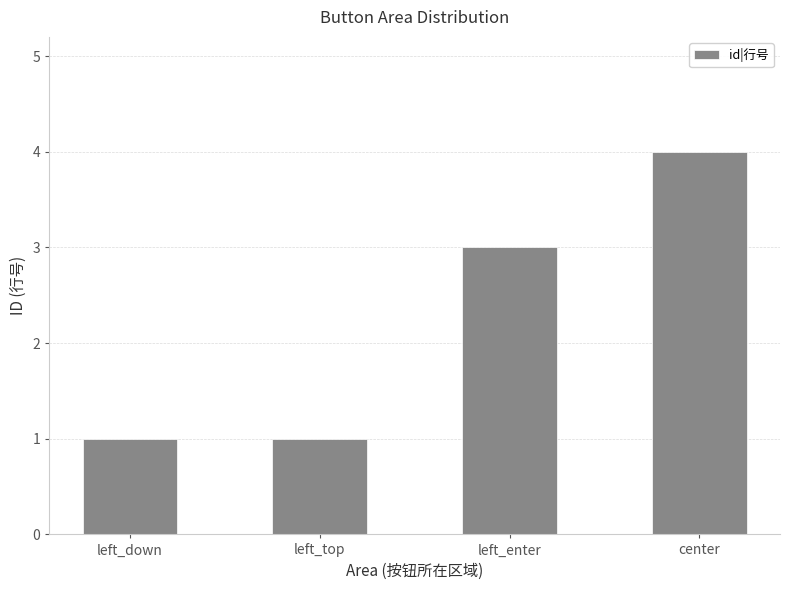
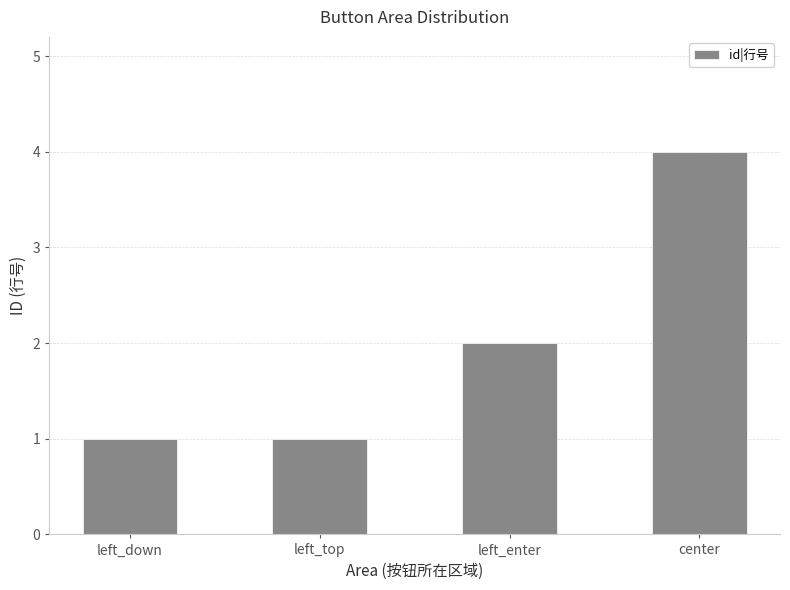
left_enter: 3 -> 2
